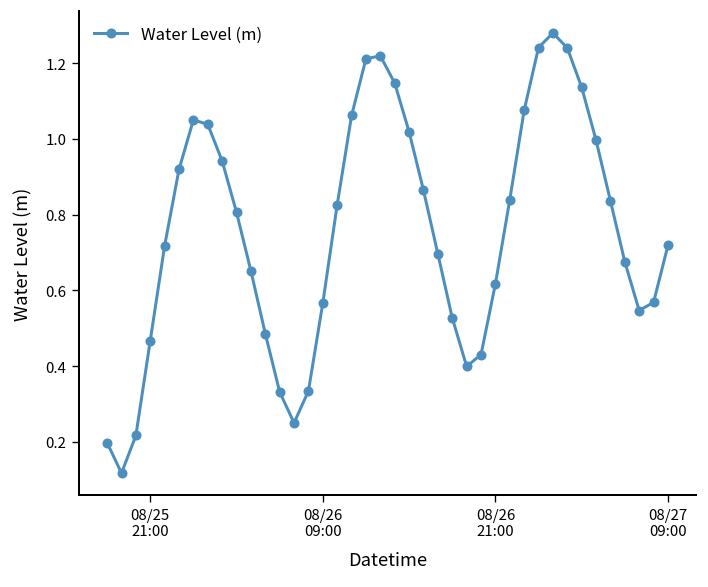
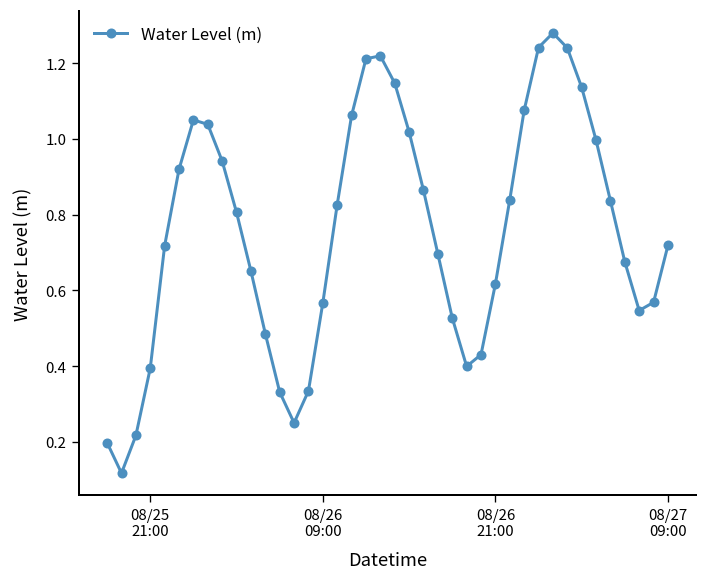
08/25 21:00: 0.47 -> 0.39
